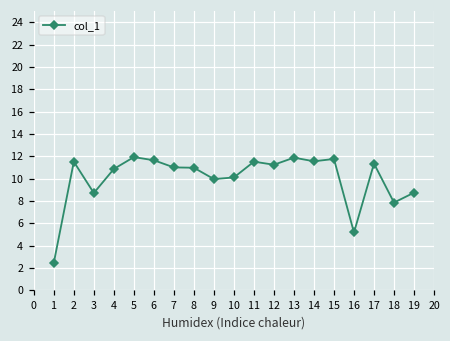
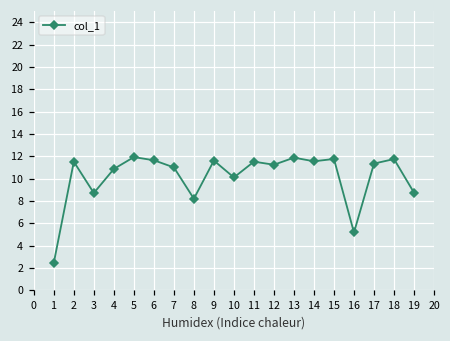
8: 11.0 -> 8.2
9: 9.9 -> 11.6
18: 7.8 -> 11.7
